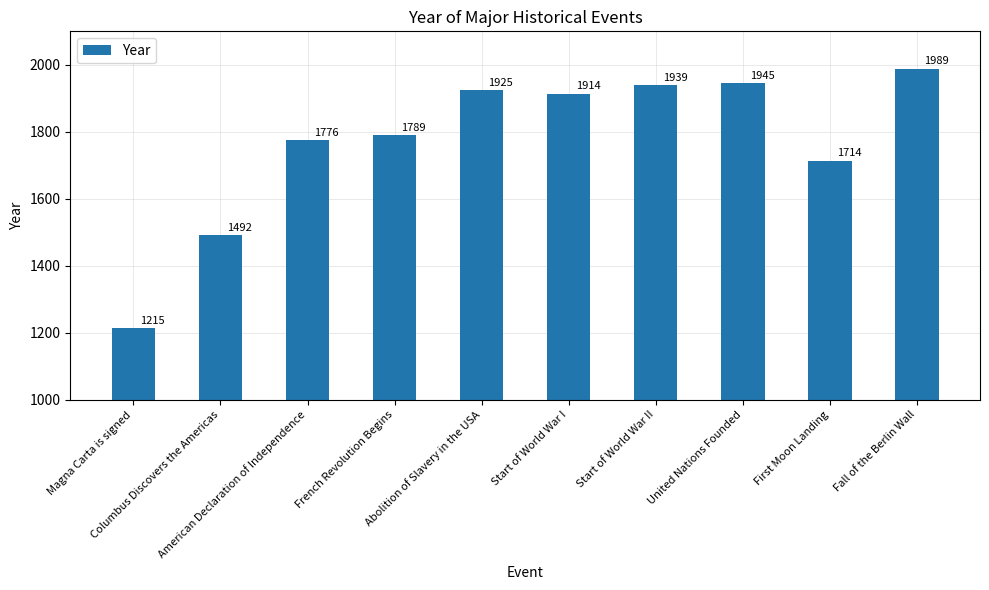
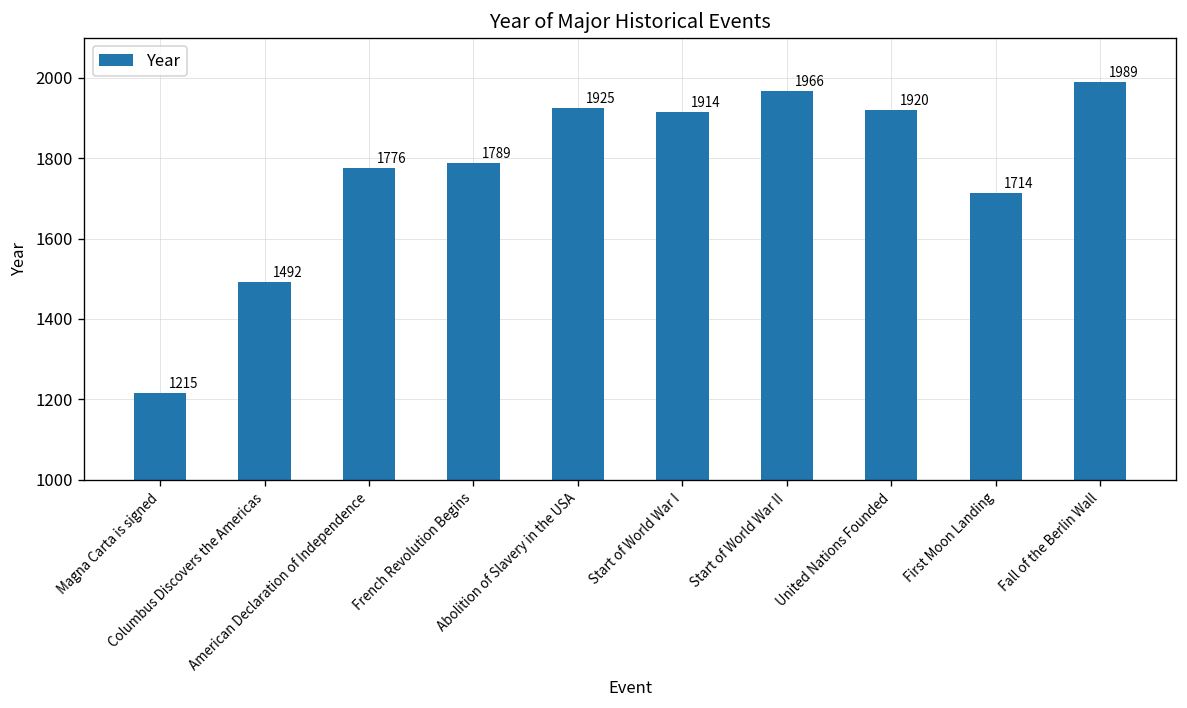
Start of World War II: 1939 -> 1966
United Nations Founded: 1945 -> 1920
